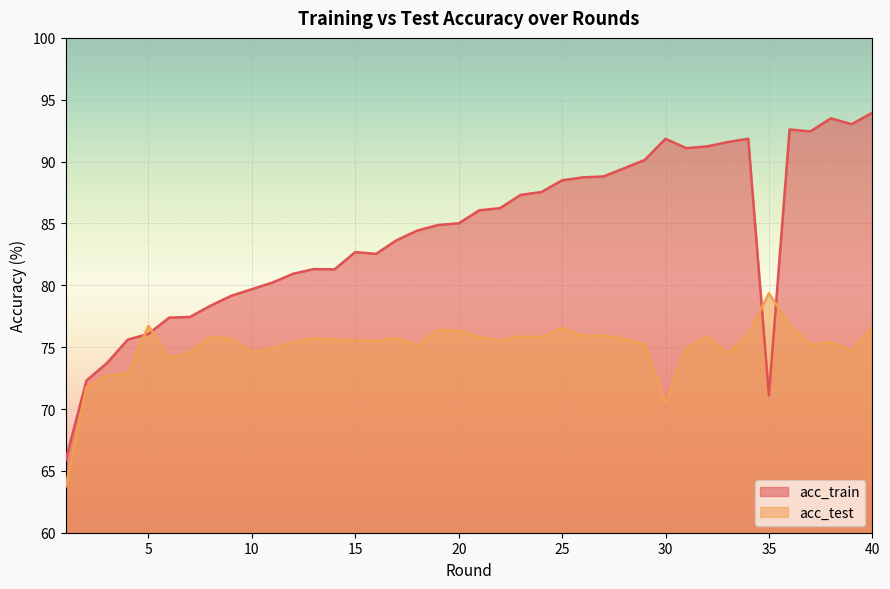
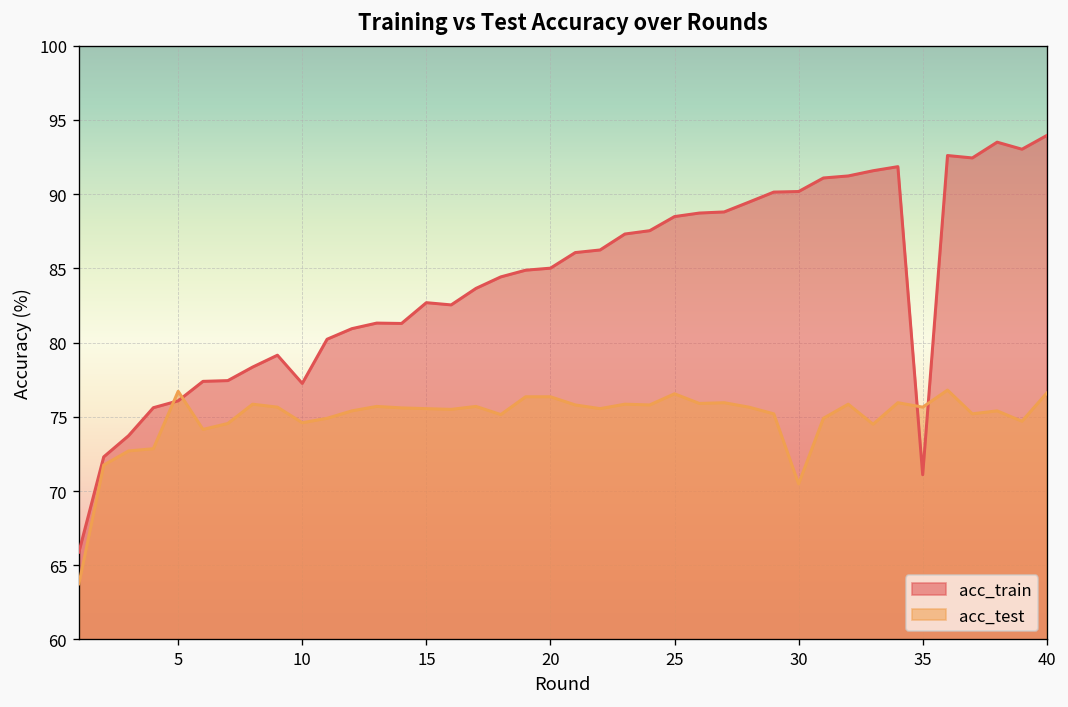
acc_train, 10: 79.7 -> 77.2
acc_train, 30: 91.8 -> 90.2
acc_test, 35: 79.4 -> 75.7
